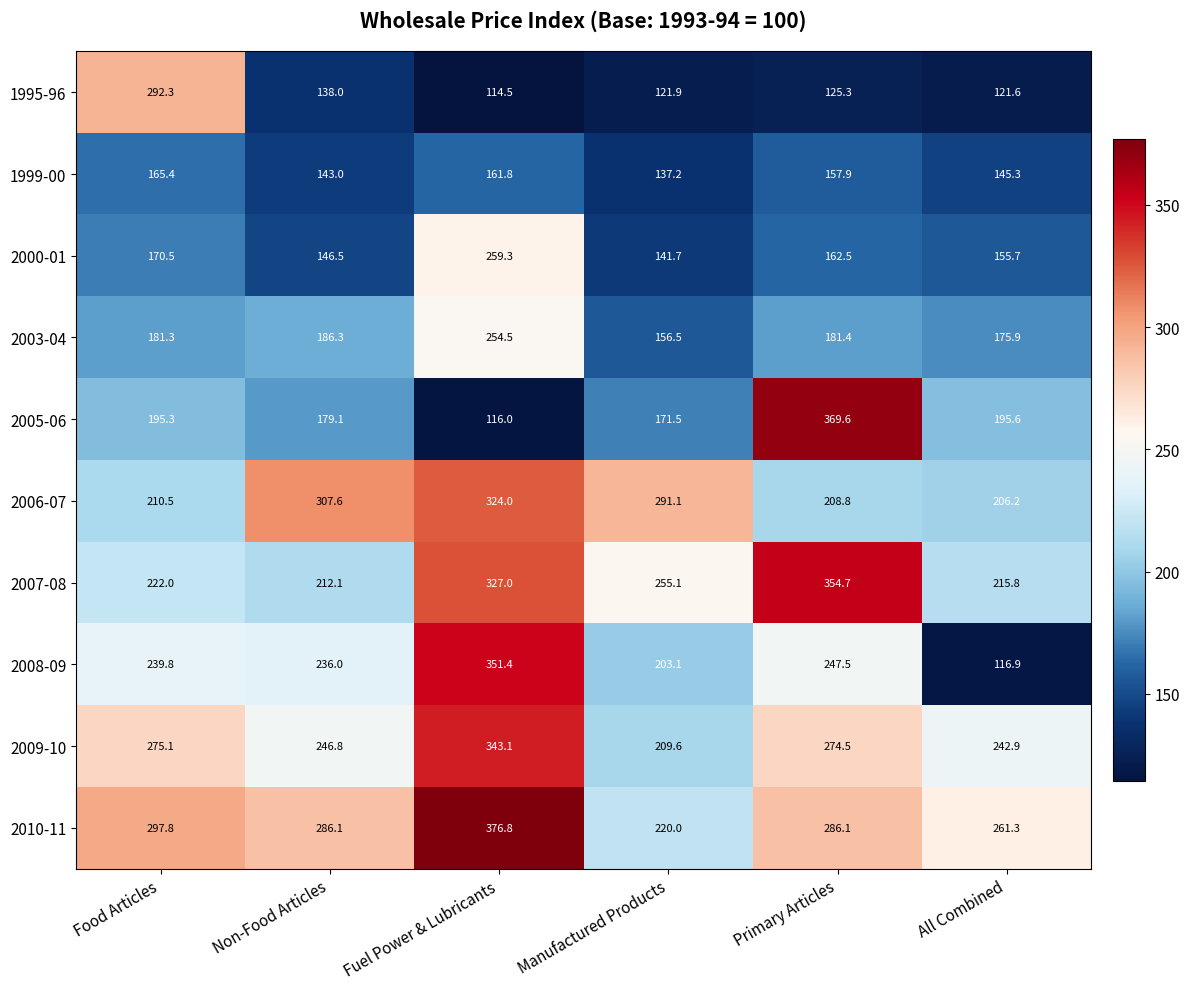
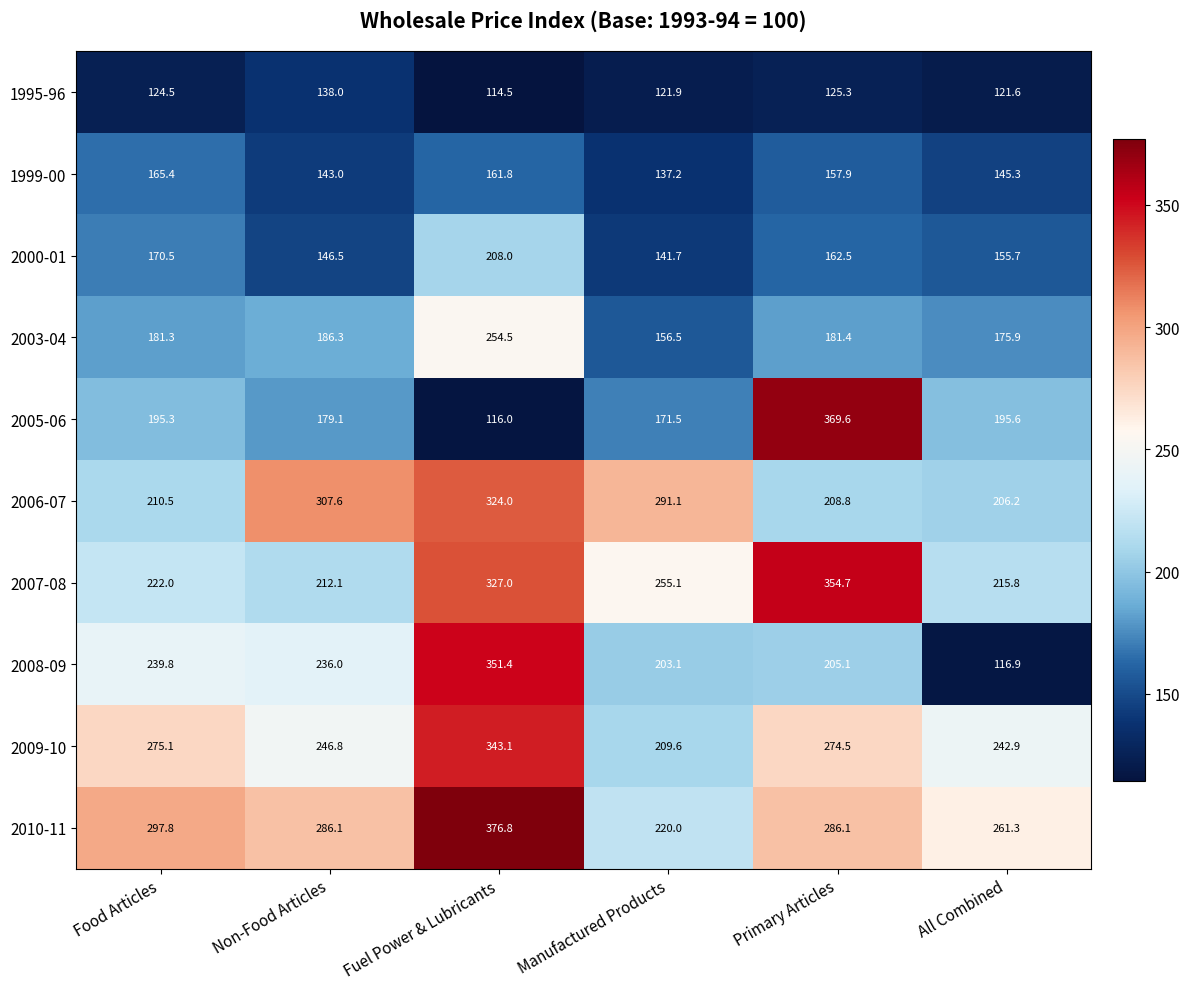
1995-96, Food Articles: 292.3 -> 124.5
2000-01, Fuel Power & Lubricants: 259.3 -> 208.0
2008-09, Primary Articles: 247.5 -> 205.1
